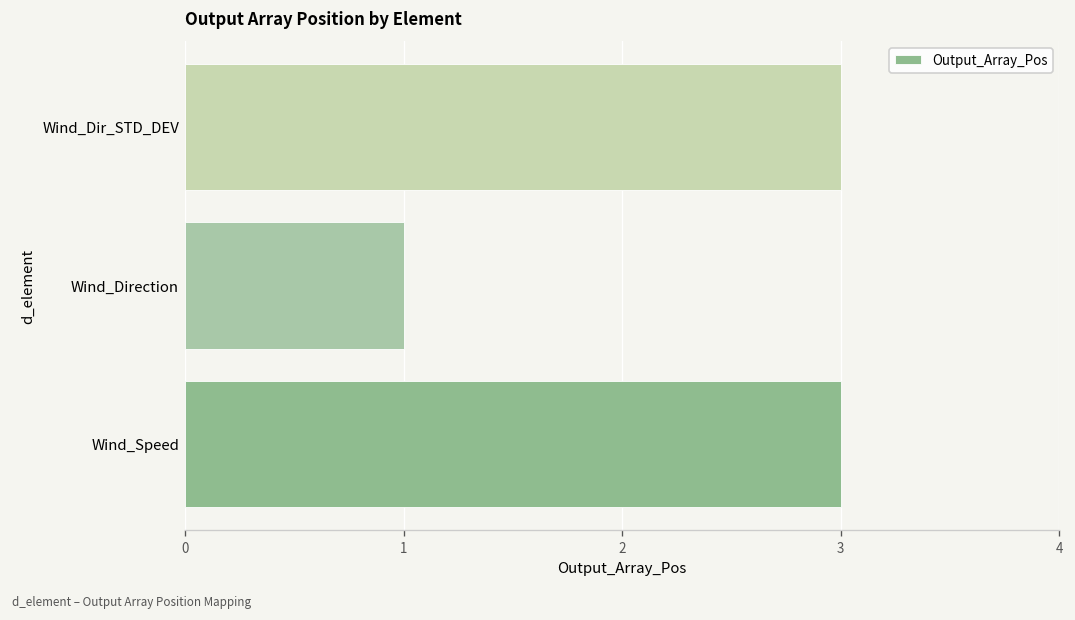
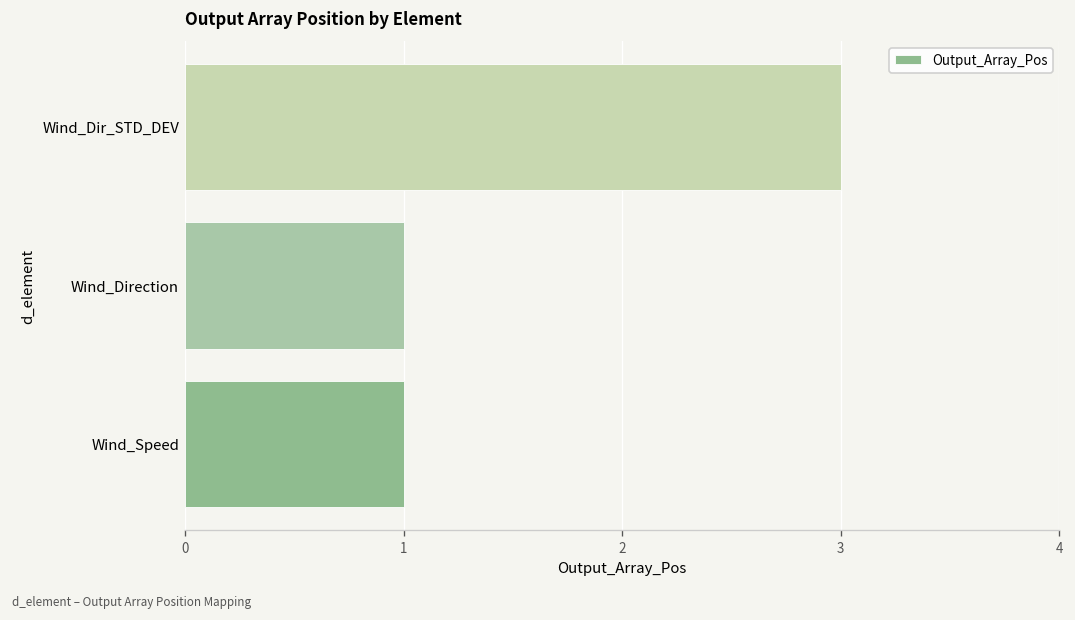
Wind_Speed: 3 -> 1
